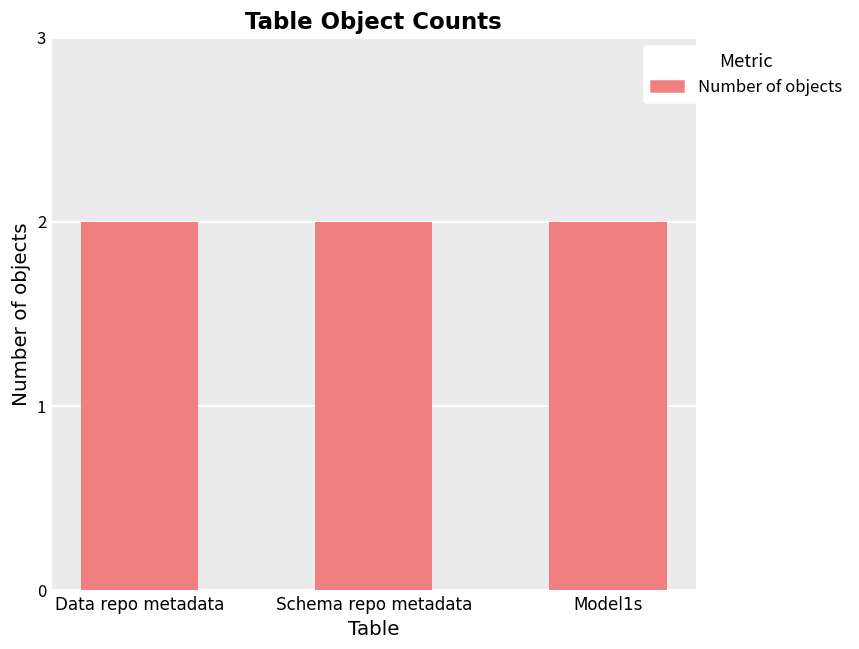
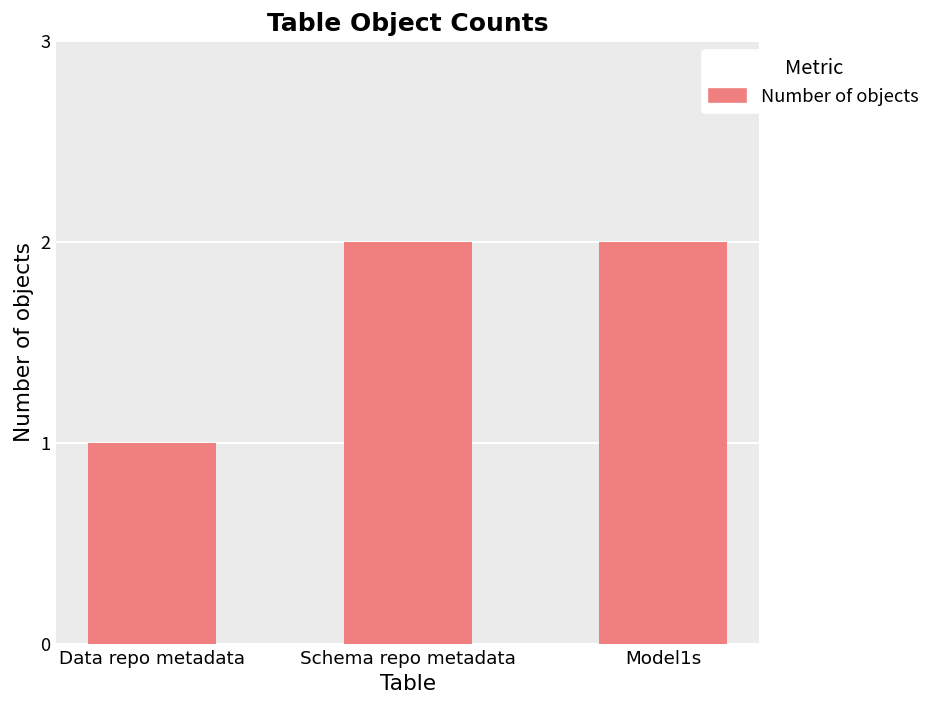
Data repo metadata: 2 -> 1
